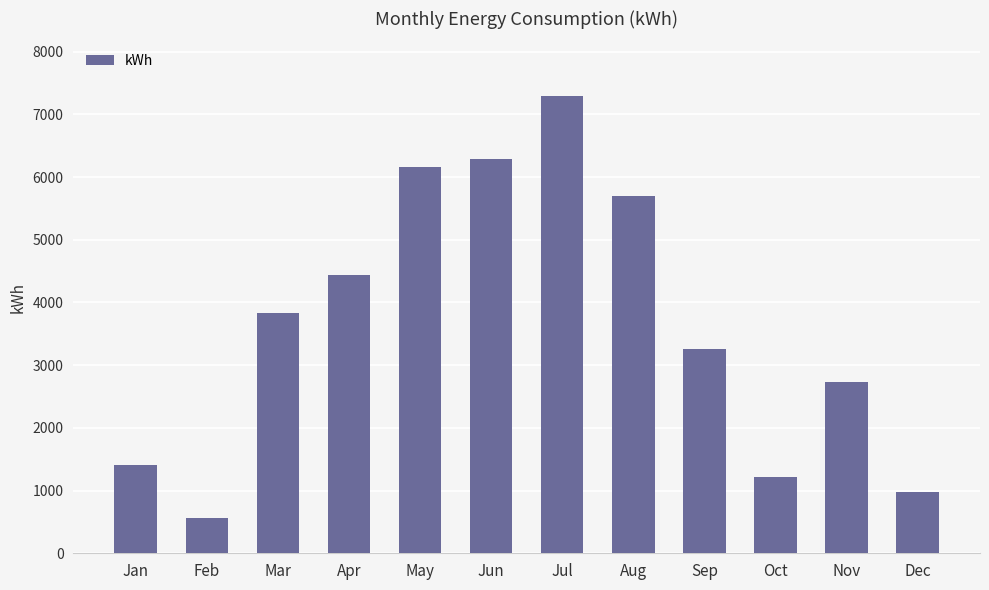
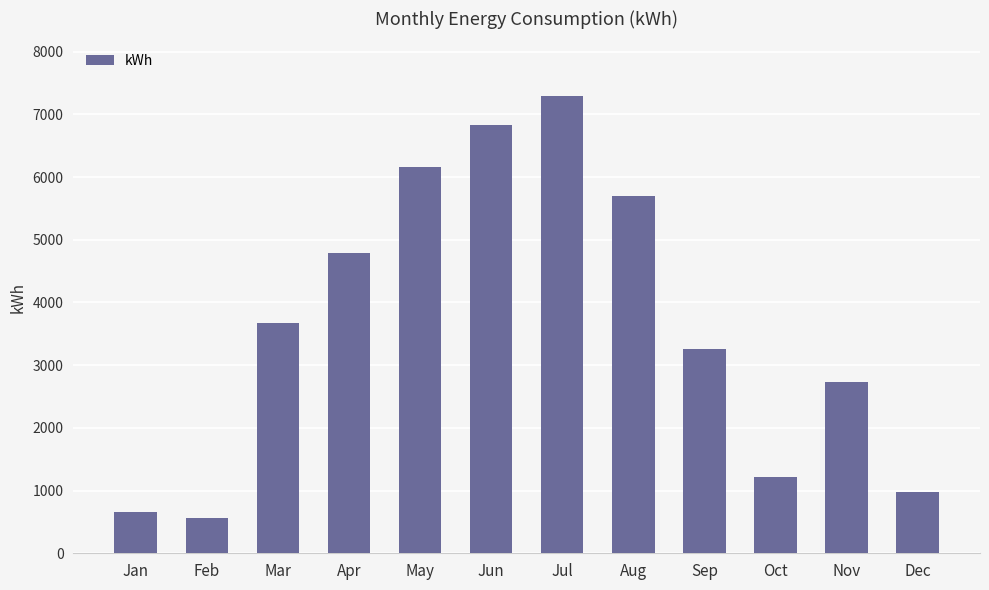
Jan: 1400 -> 700
Mar: 3800 -> 3700
Apr: 4400 -> 4800
Jun: 6300 -> 6800
